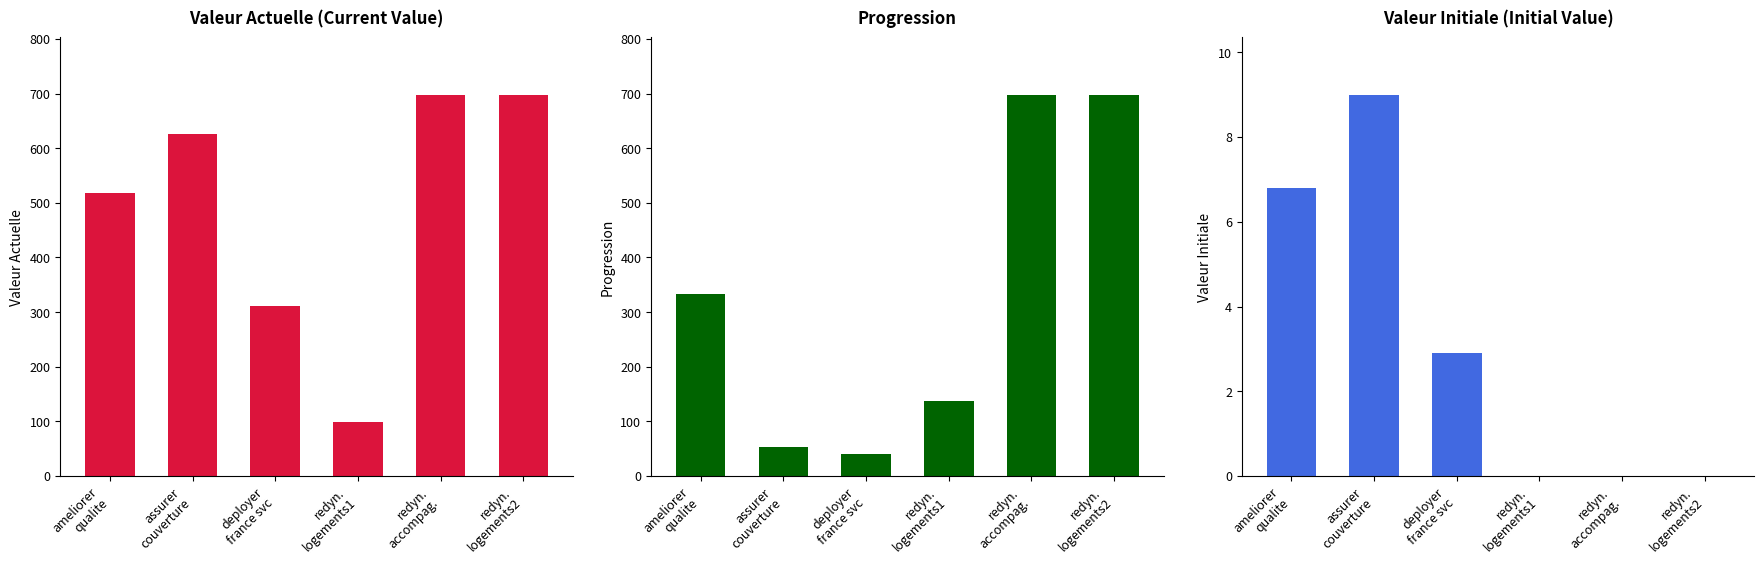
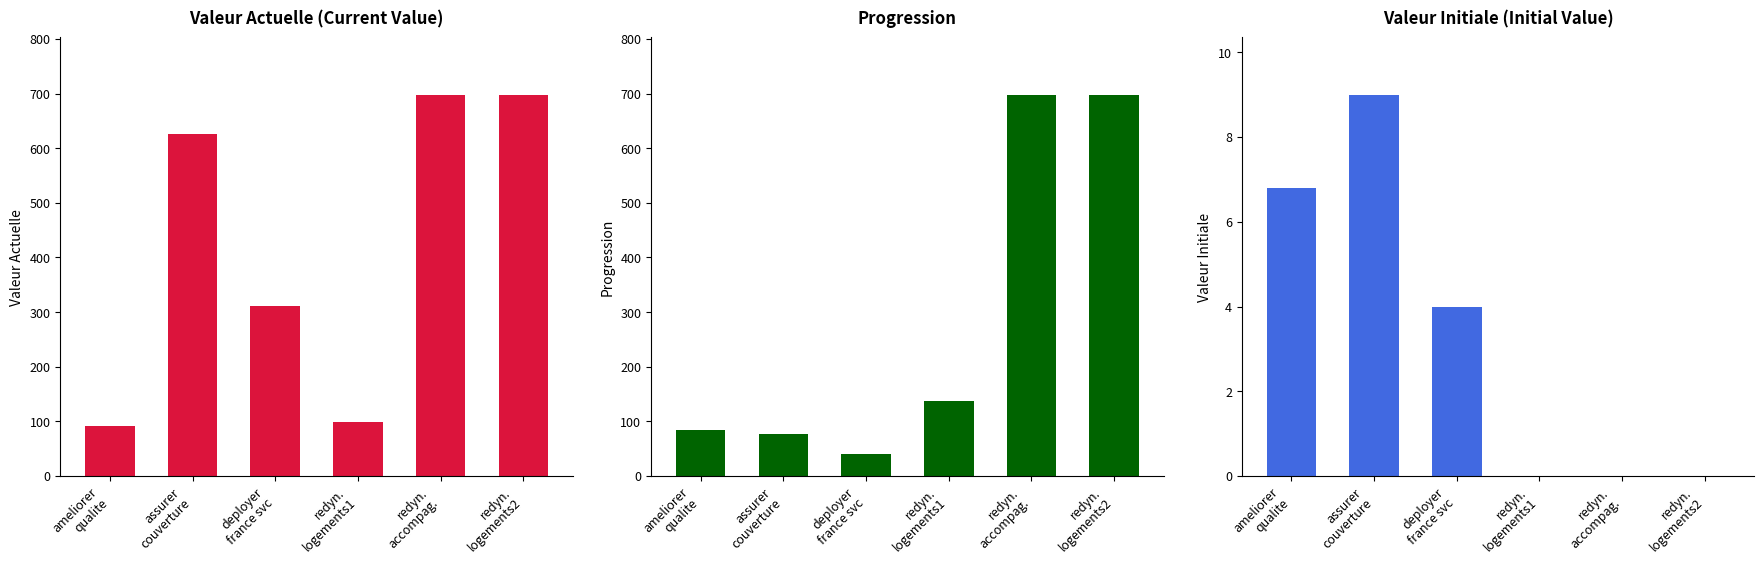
Valeur Actuelle (Current Value), ameliorer qualite: 520 -> 90
Progression, ameliorer qualite: 330 -> 80
Progression, assurer couverture: 50 -> 80
Valeur Initiale (Initial Value), deployer france svc: 2.9 -> 4.0
